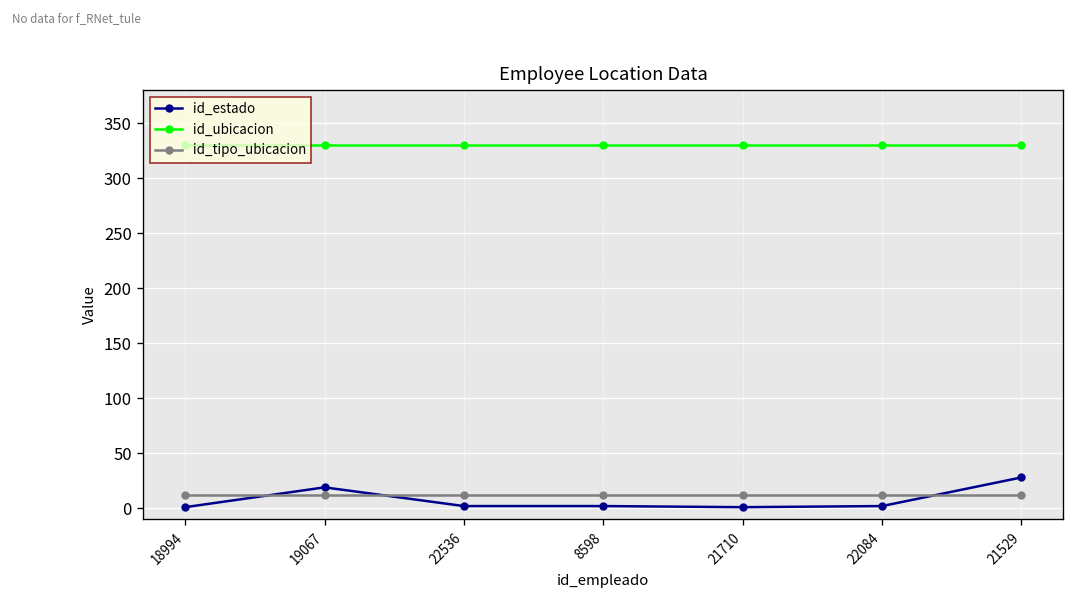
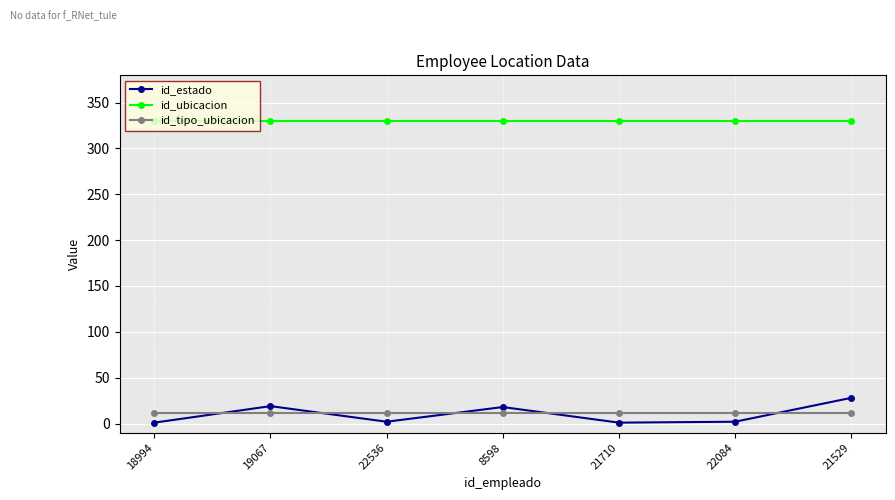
id_estado, 8598: 0 -> 20
